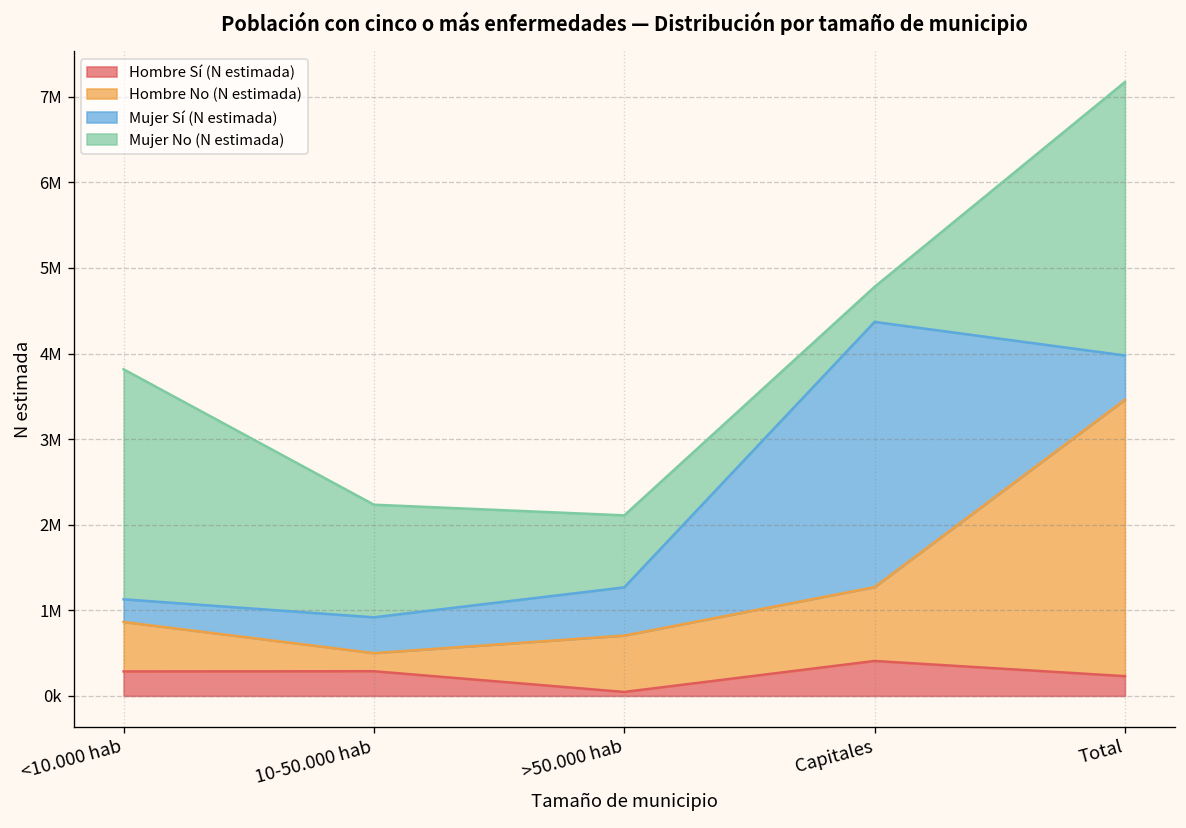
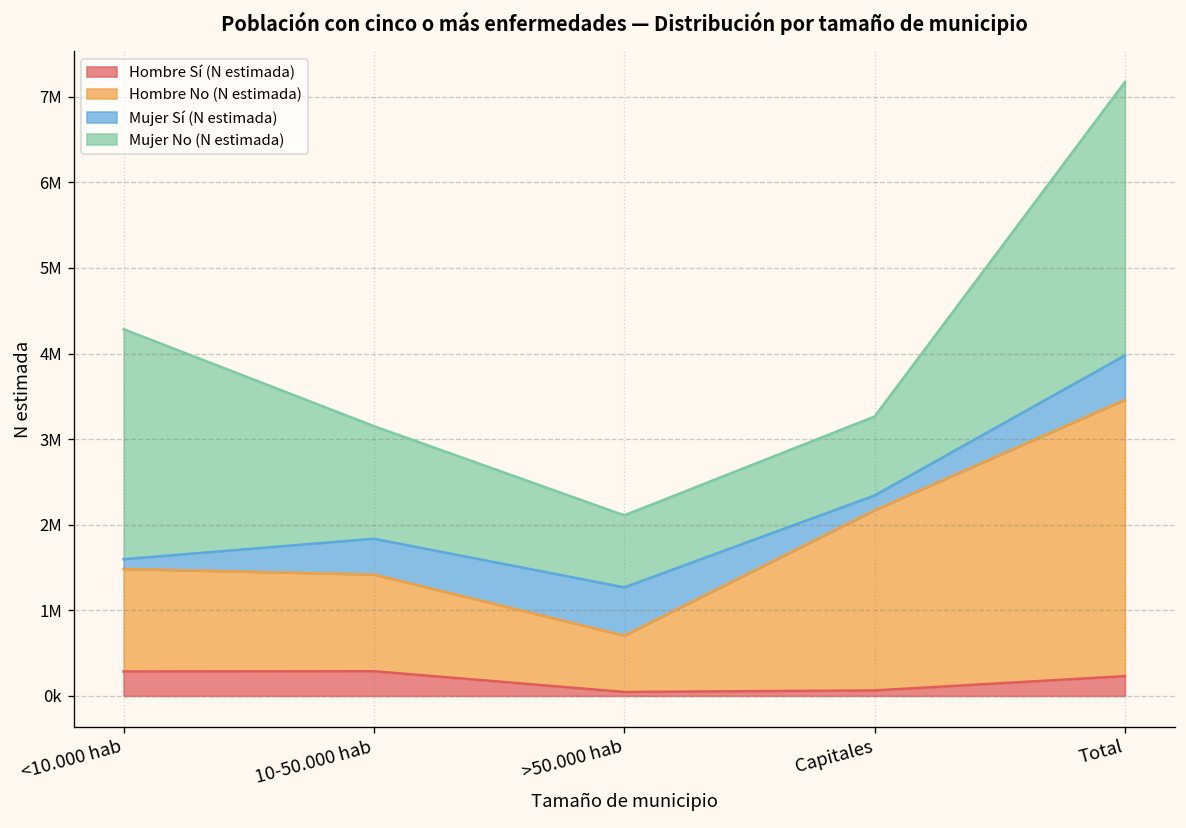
Hombre No (N estimada), <10.000 hab: 600000 -> 1200000
Mujer Sí (N estimada), <10.000 hab: 300000 -> 100000
Hombre No (N estimada), 10-50.000 hab: 200000 -> 1100000
Hombre Sí (N estimada), Capitales: 400000 -> 100000
Hombre No (N estimada), Capitales: 900000 -> 2100000
Mujer Sí (N estimada), Capitales: 3100000 -> 200000
Mujer No (N estimada), Capitales: 400000 -> 900000
